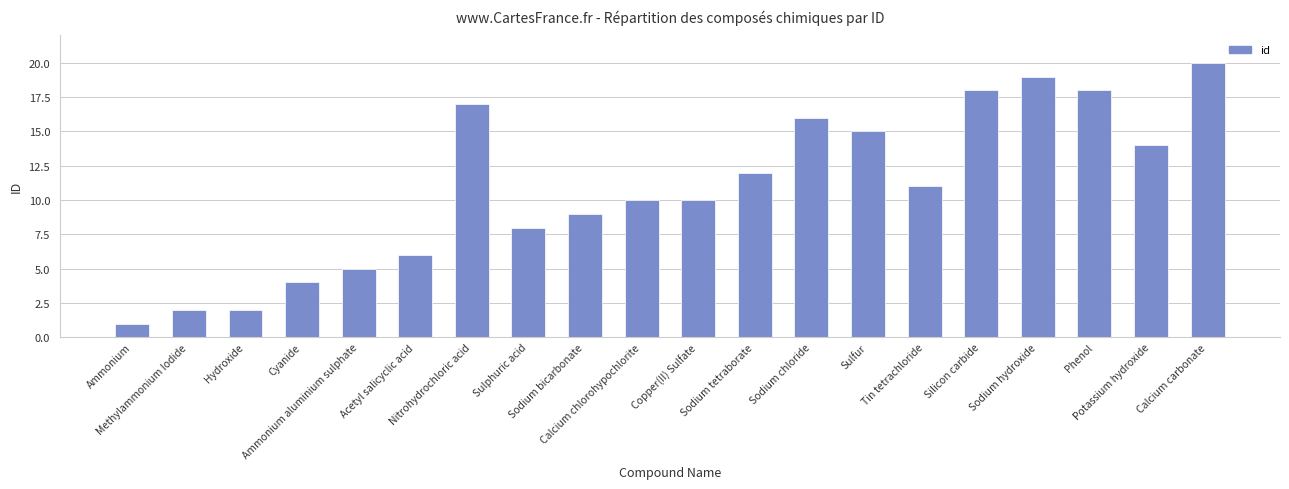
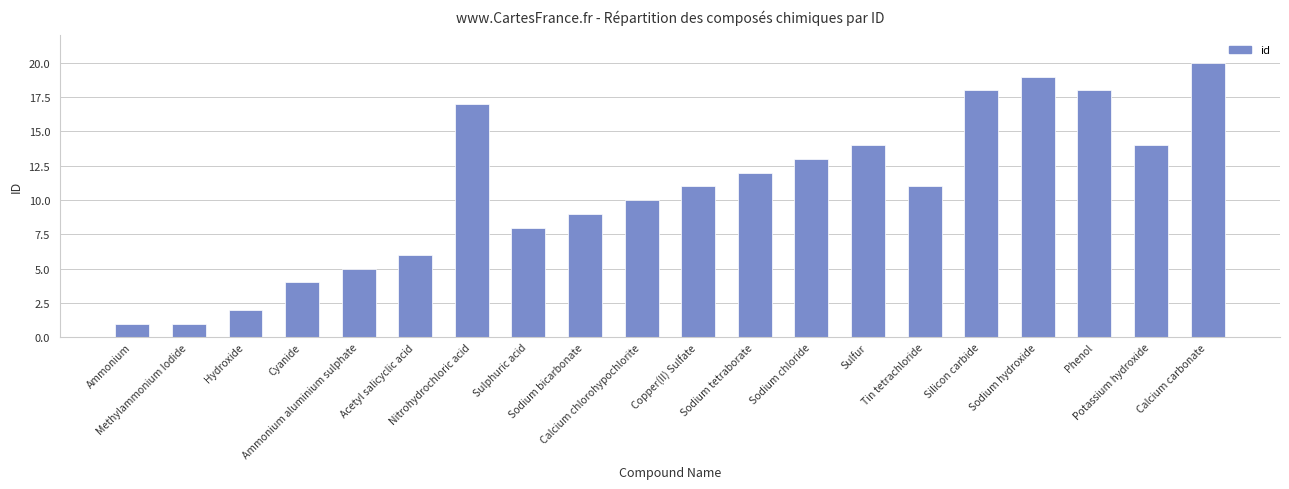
Methylammonium Iodide: 2 -> 1
Copper(II) Sulfate: 10 -> 11
Sodium chloride: 16 -> 13
Sulfur: 15 -> 14
